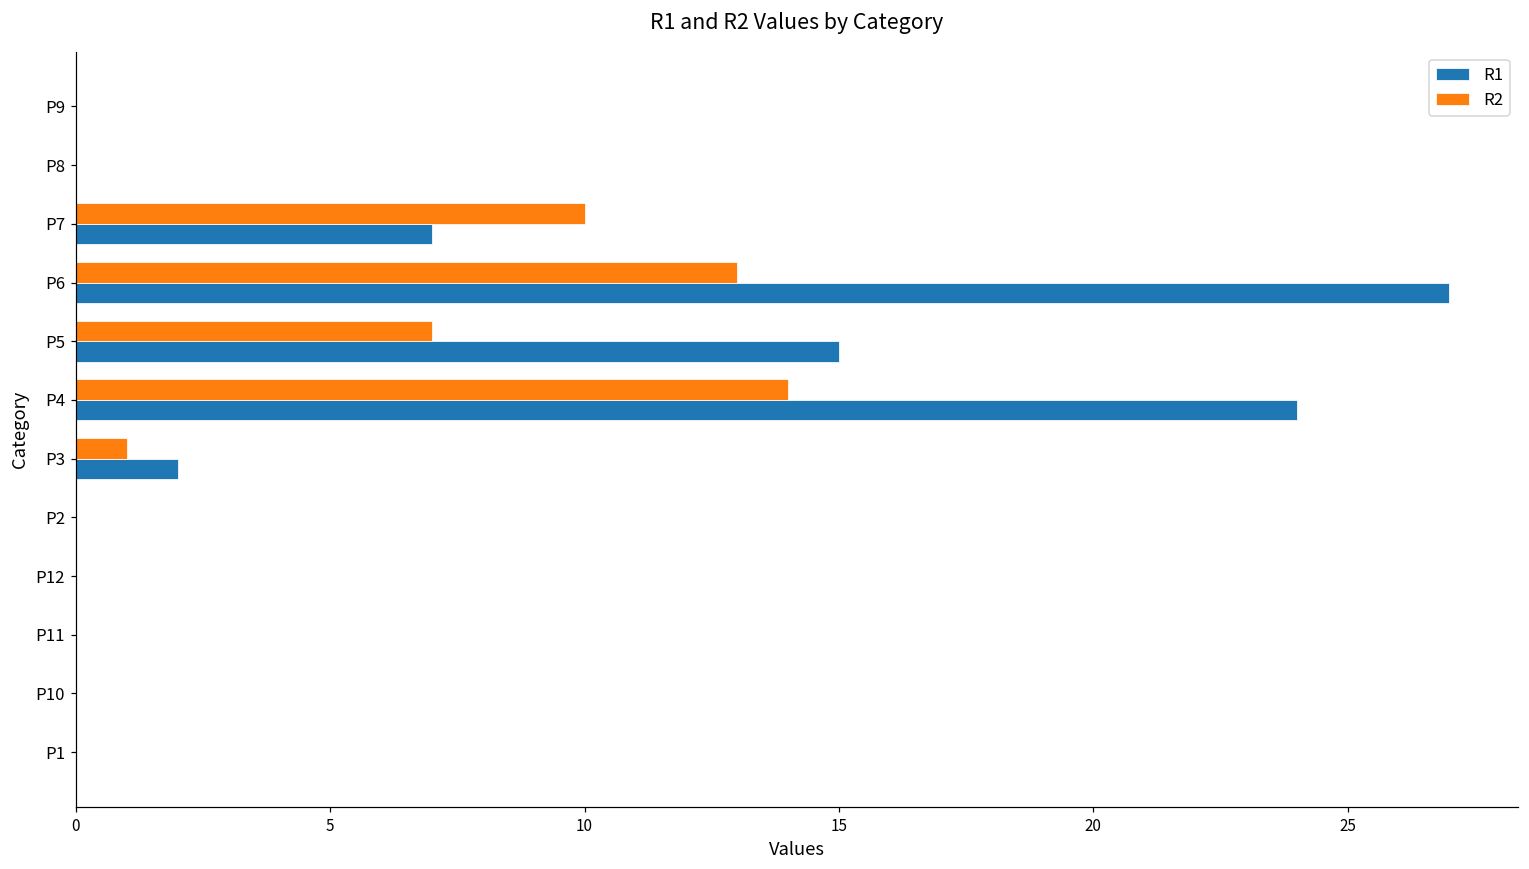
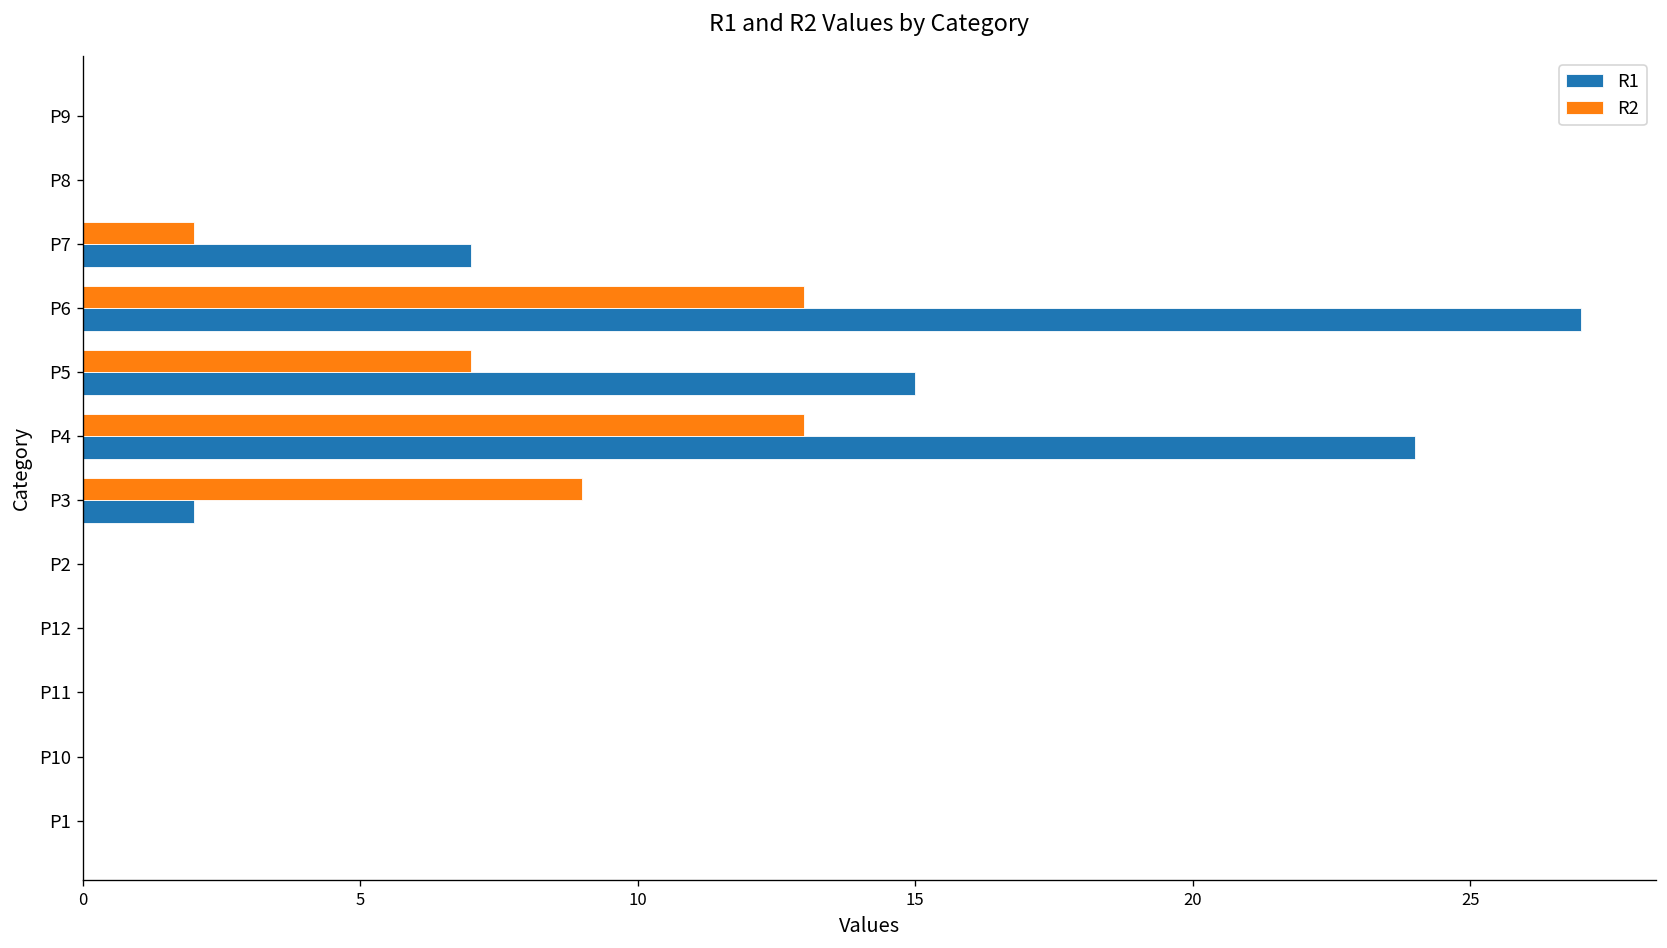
R2, P7: 10 -> 2
R2, P4: 14 -> 13
R2, P3: 1 -> 9
